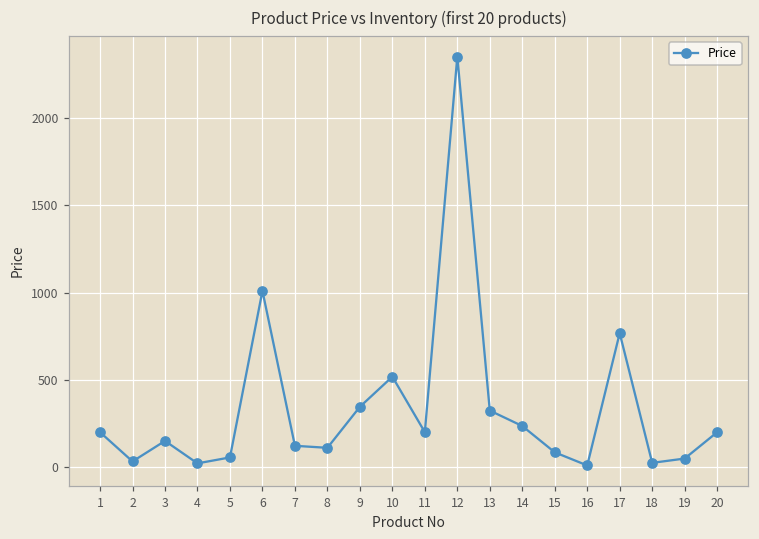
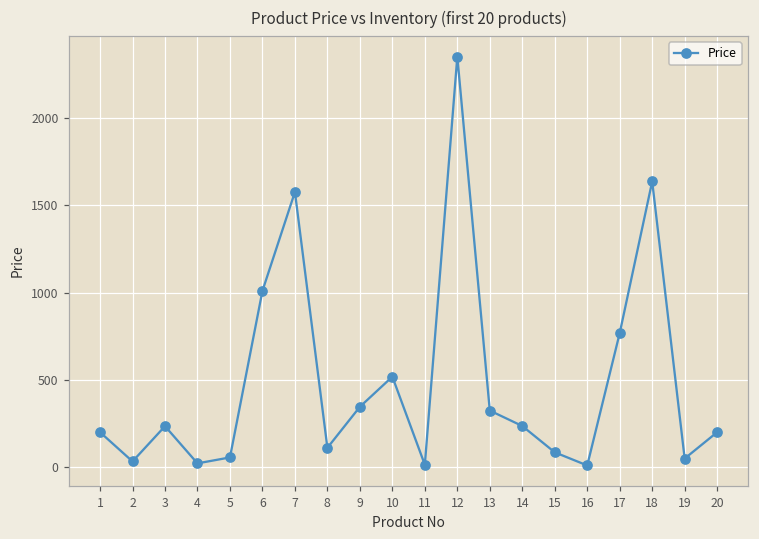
3: 150 -> 230
7: 120 -> 1580
11: 200 -> 10
18: 20 -> 1640
